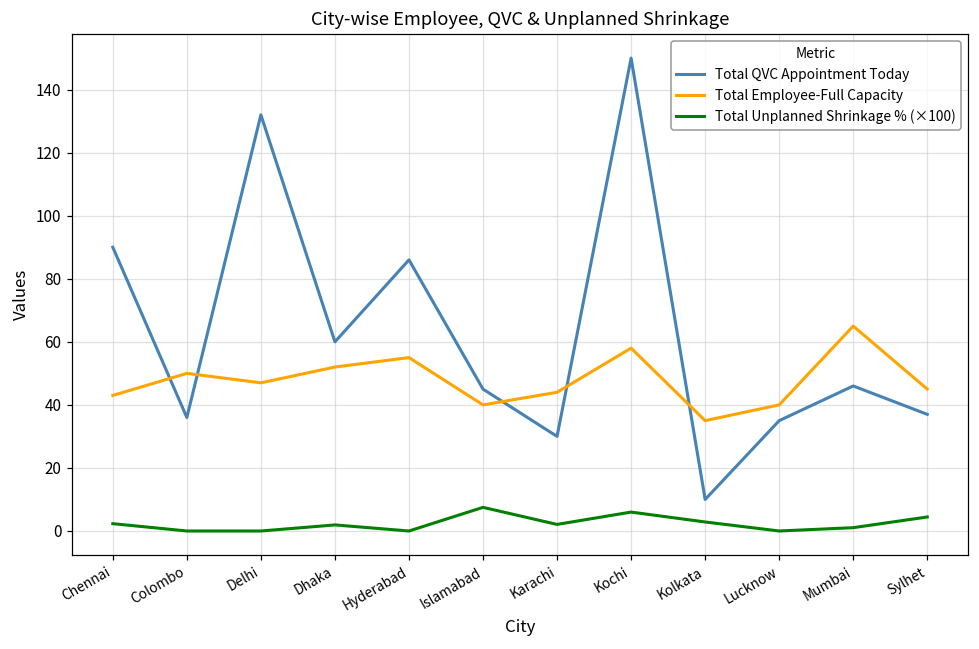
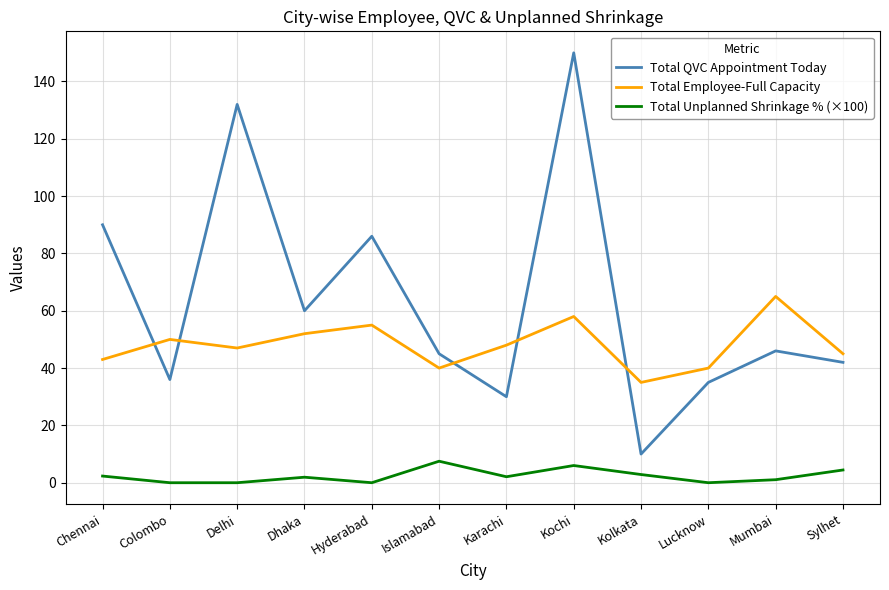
Total Employee-Full Capacity, Karachi: 44 -> 48
Total QVC Appointment Today, Sylhet: 37 -> 42
